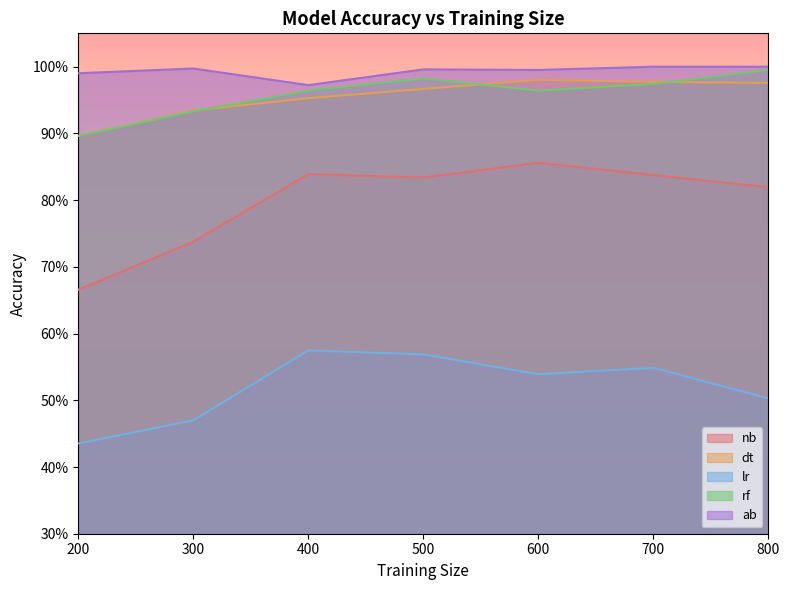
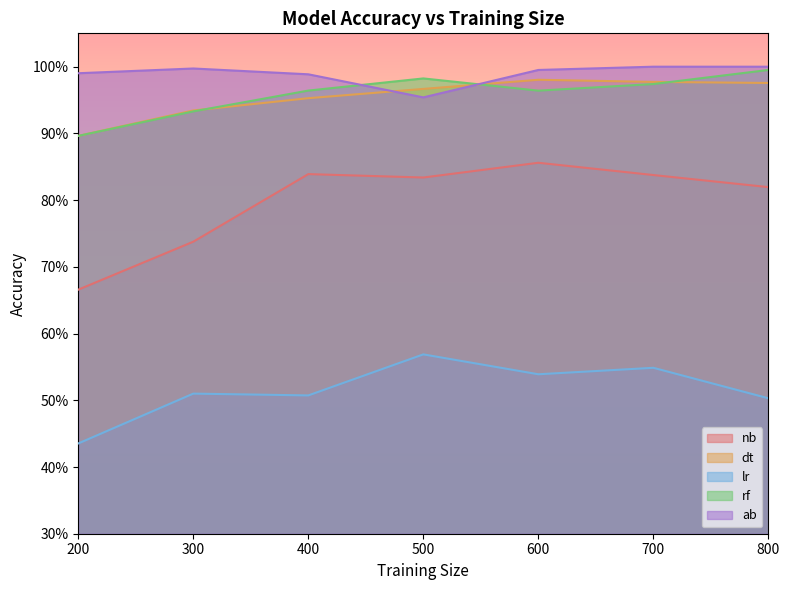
lr, 300: 47% -> 51%
lr, 400: 57% -> 51%
ab, 400: 97% -> 99%
ab, 500: 100% -> 95%
